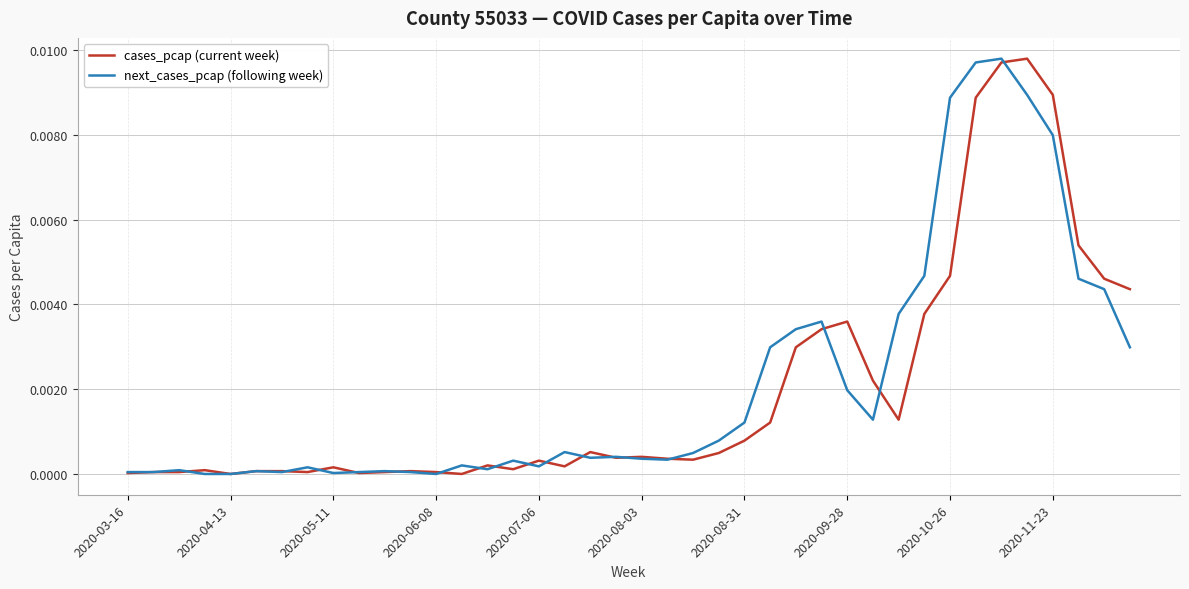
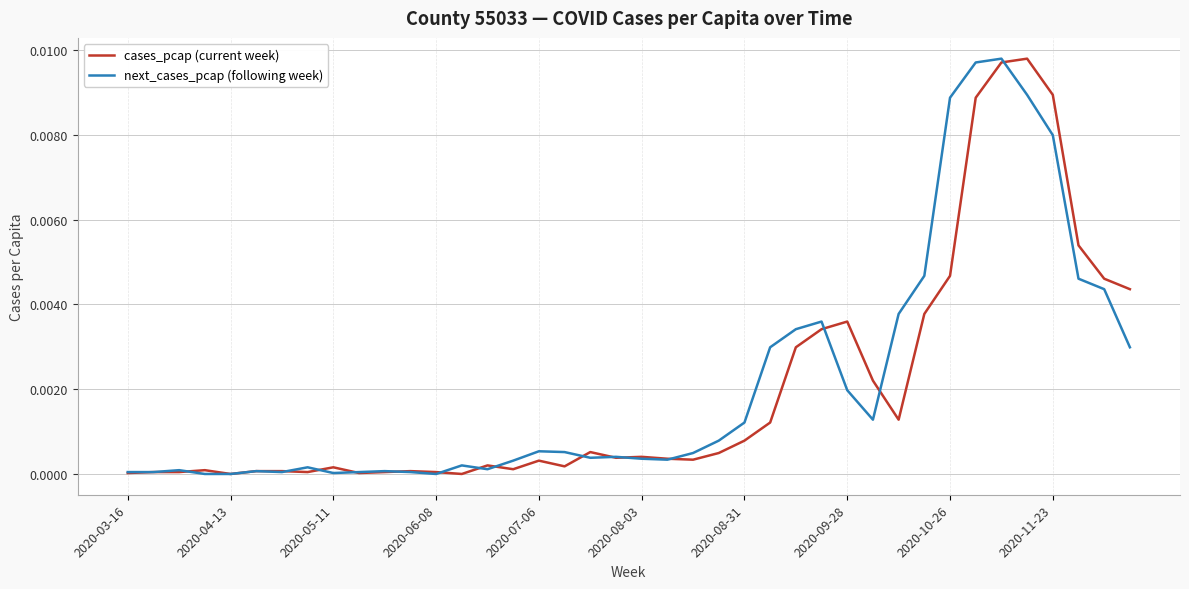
next_cases_pcap (following week), 2020-07-06: 0.0002 -> 0.0005
